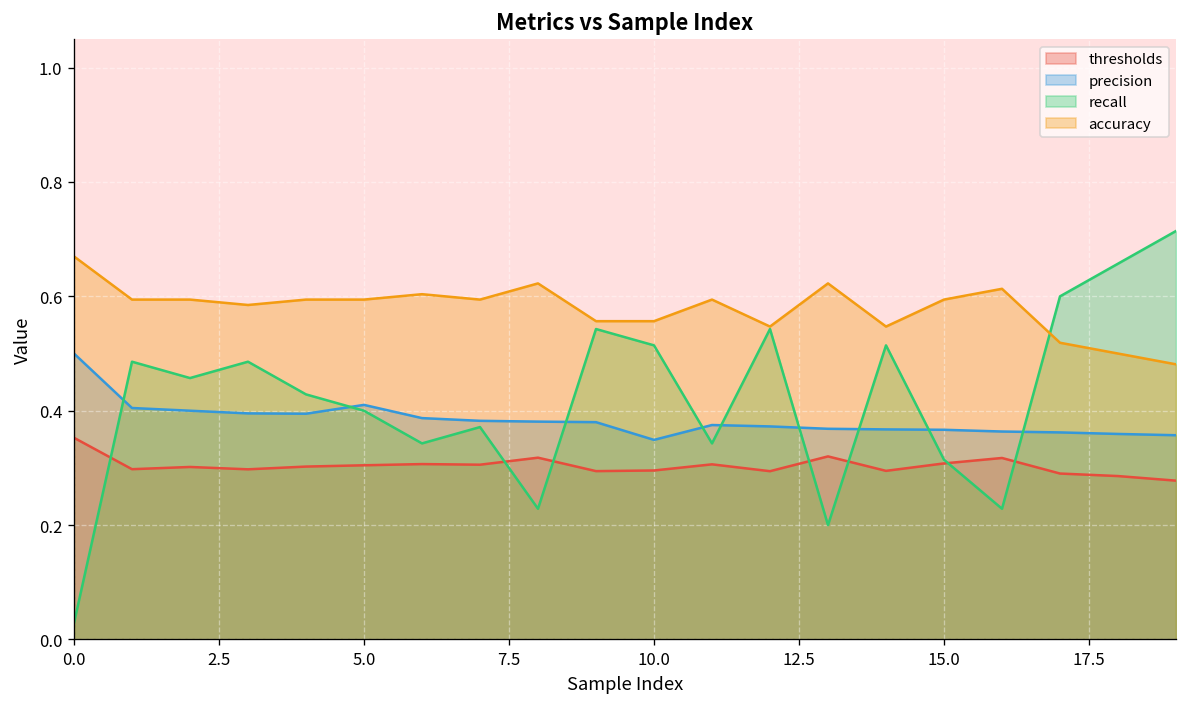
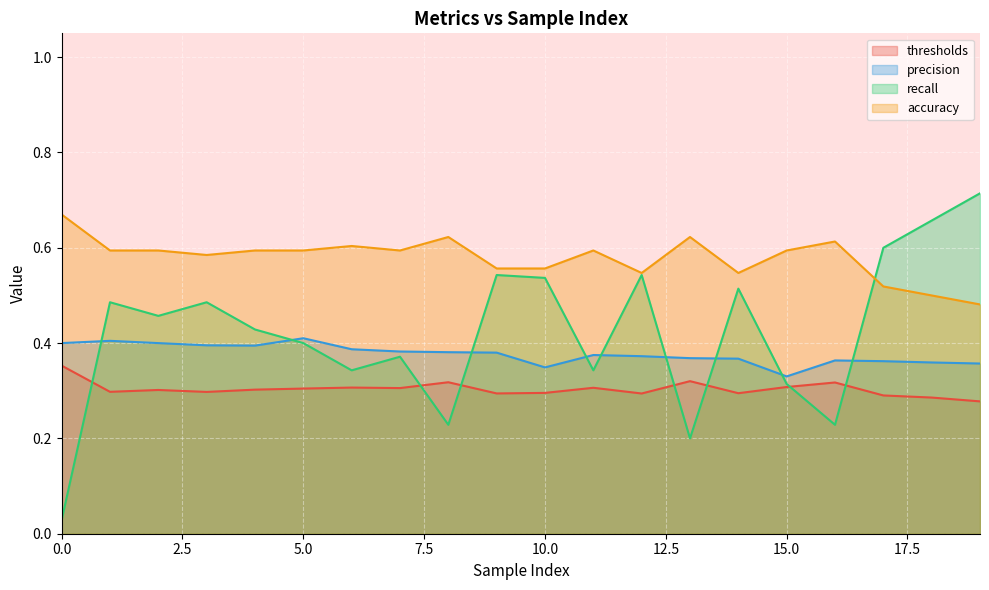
precision, 0.0: 0.5 -> 0.4
recall, 10.0: 0.51 -> 0.54
precision, 15.0: 0.37 -> 0.33
